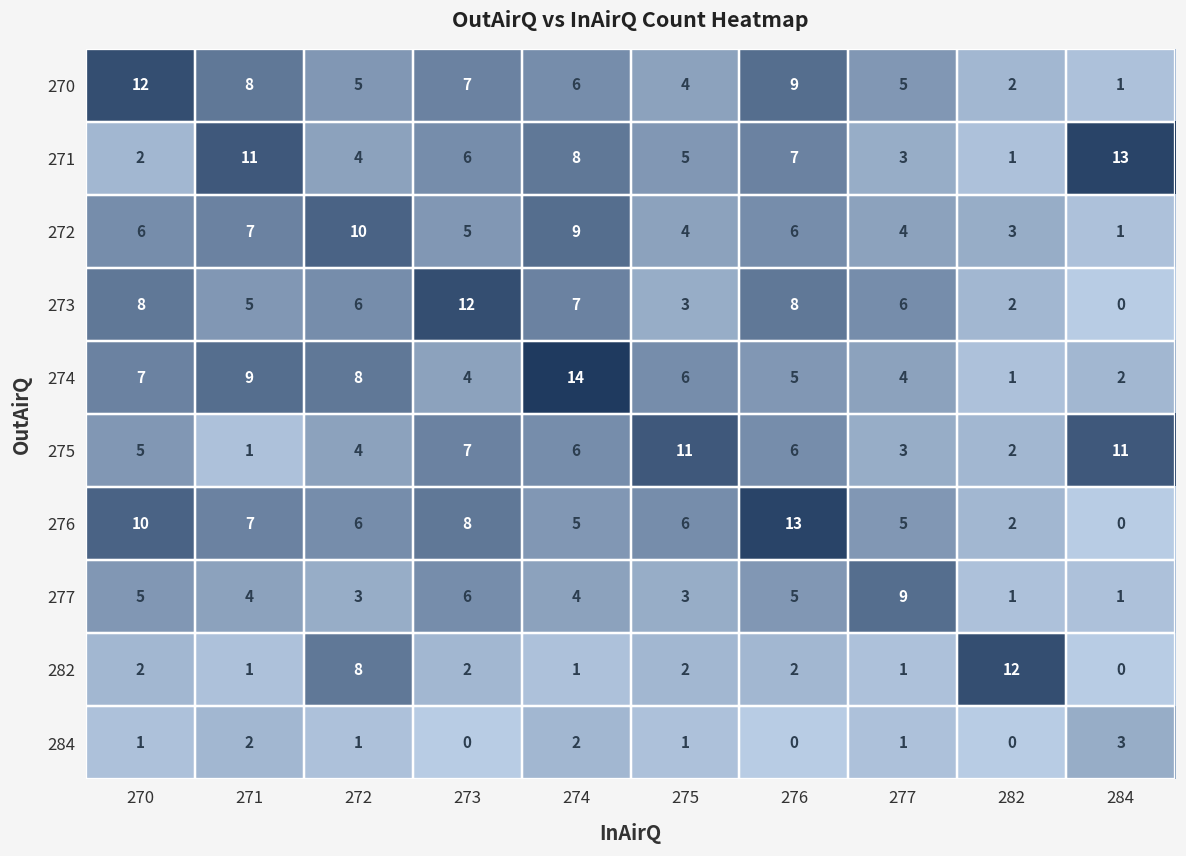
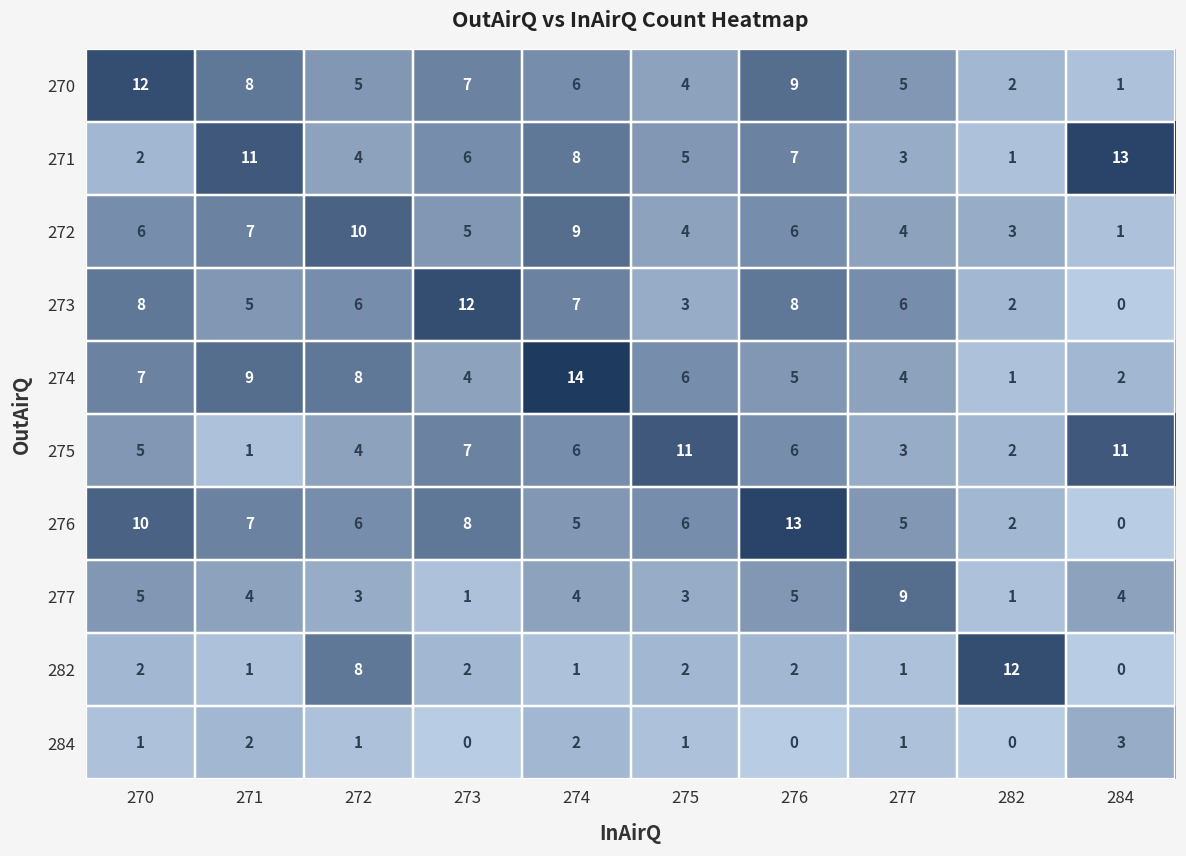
277, 273: 6 -> 1
277, 284: 1 -> 4
